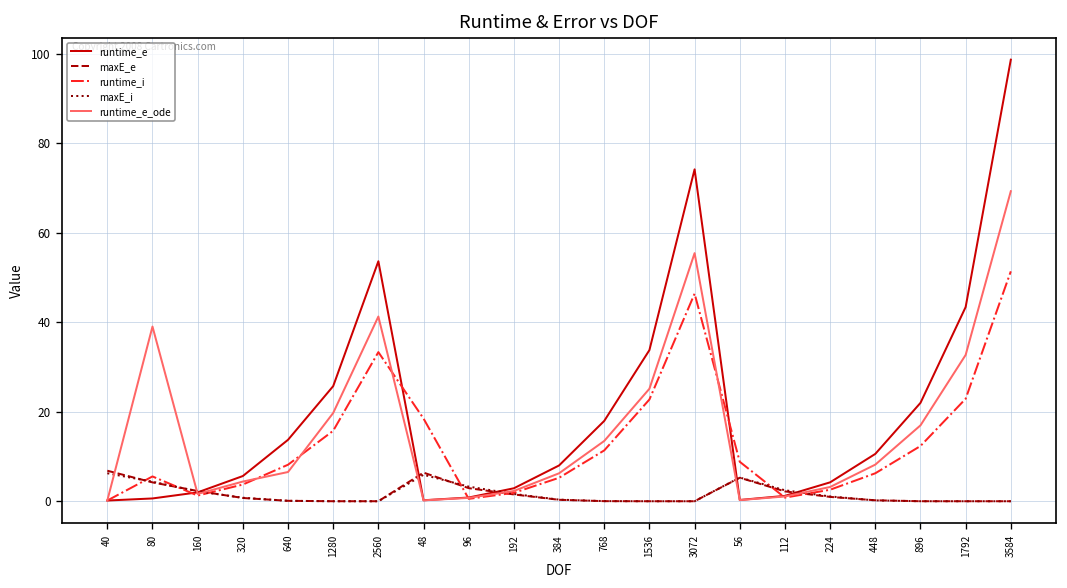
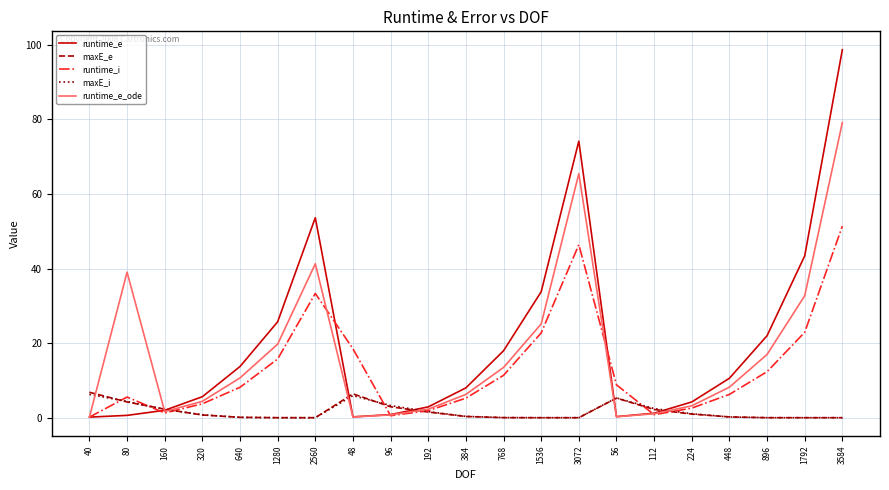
runtime_e_ode, 640: 7 -> 11
runtime_e_ode, 3072: 55 -> 65
runtime_e_ode, 3584: 69 -> 79
